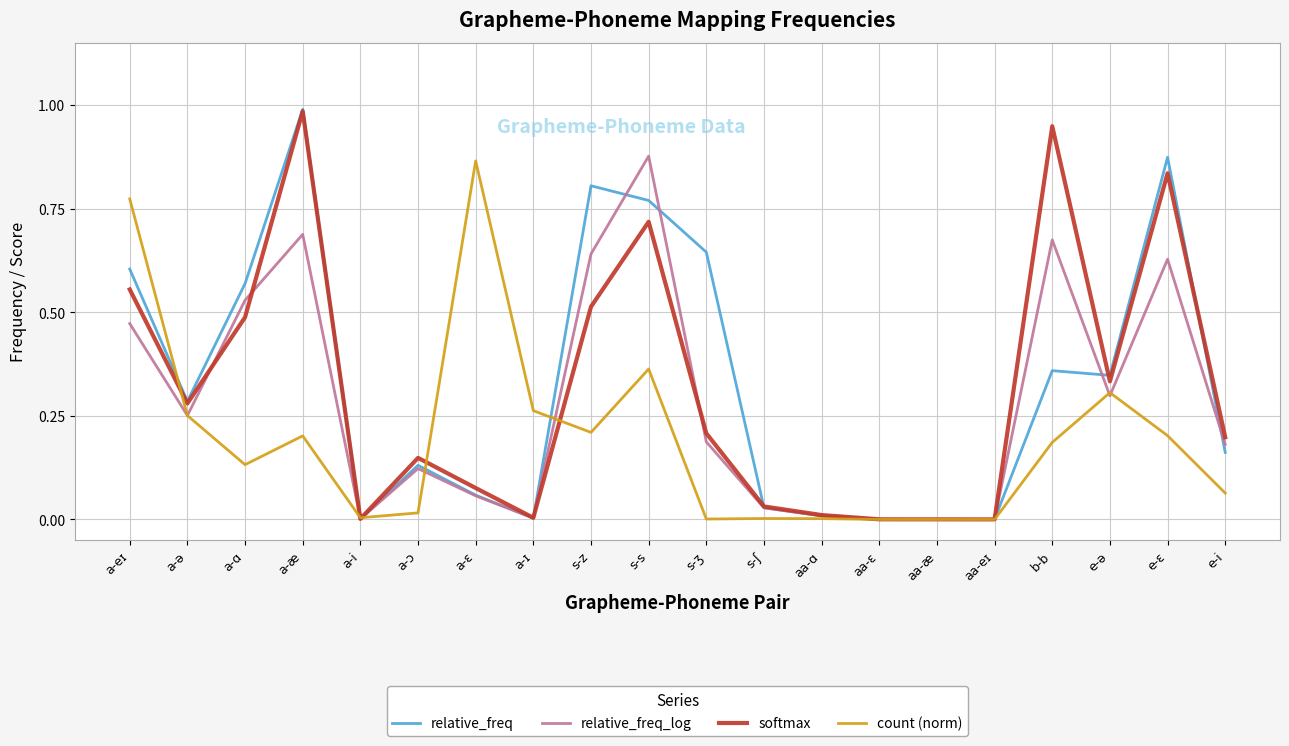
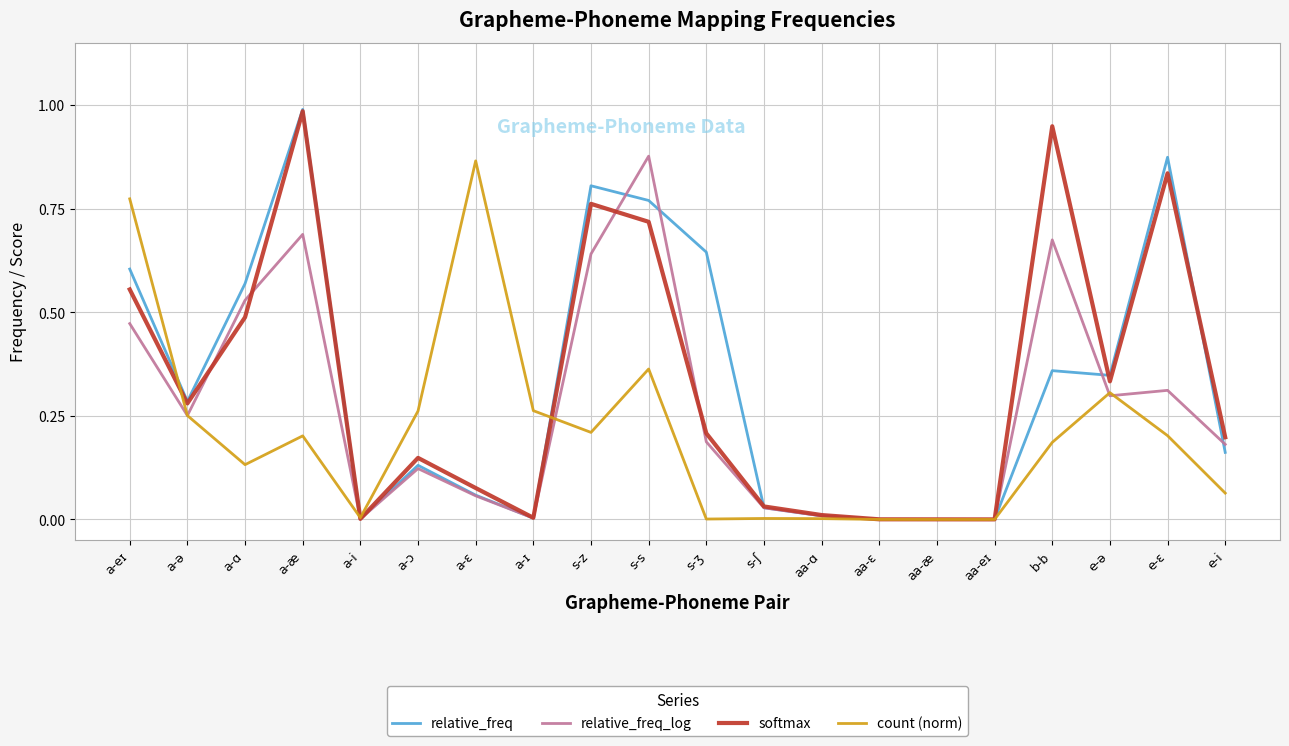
count (norm), a-ɔ: 0.02 -> 0.26
softmax, s-z: 0.51 -> 0.76
relative_freq_log, e-ɛ: 0.63 -> 0.31
